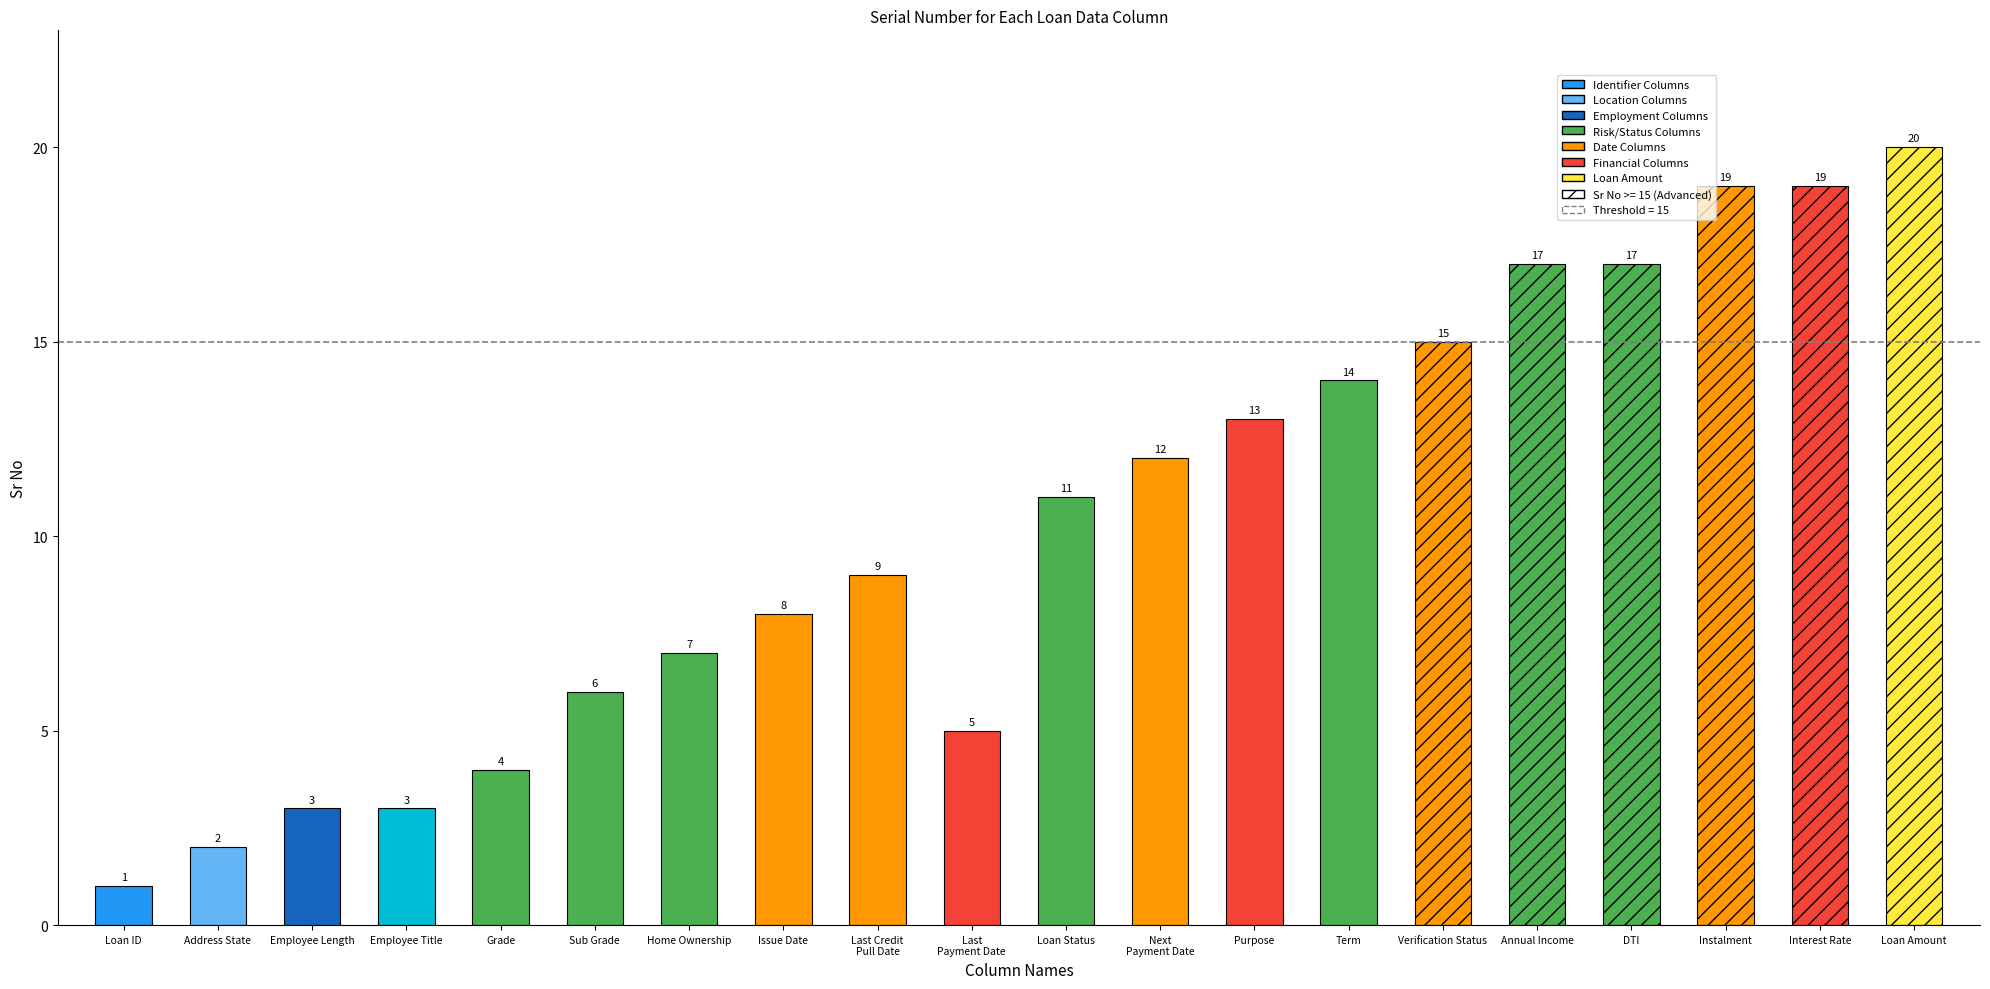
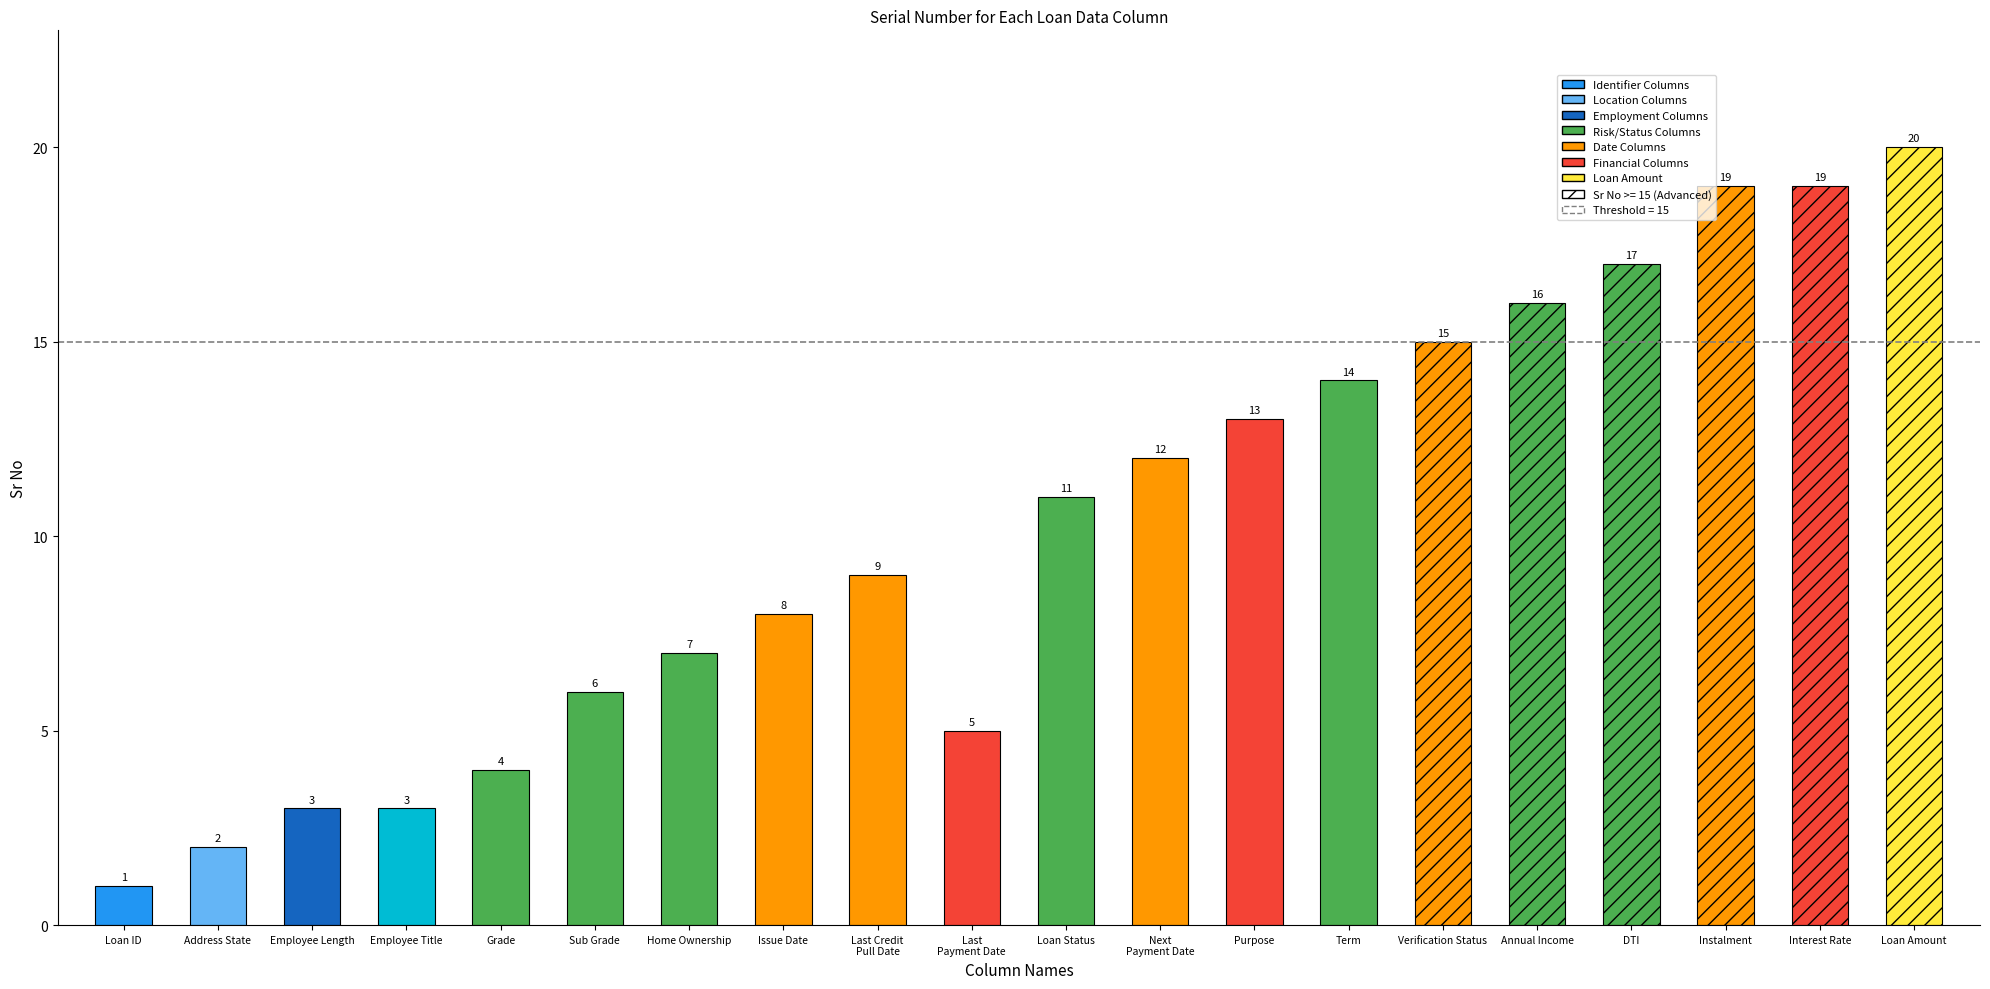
Annual Income: 17 -> 16
